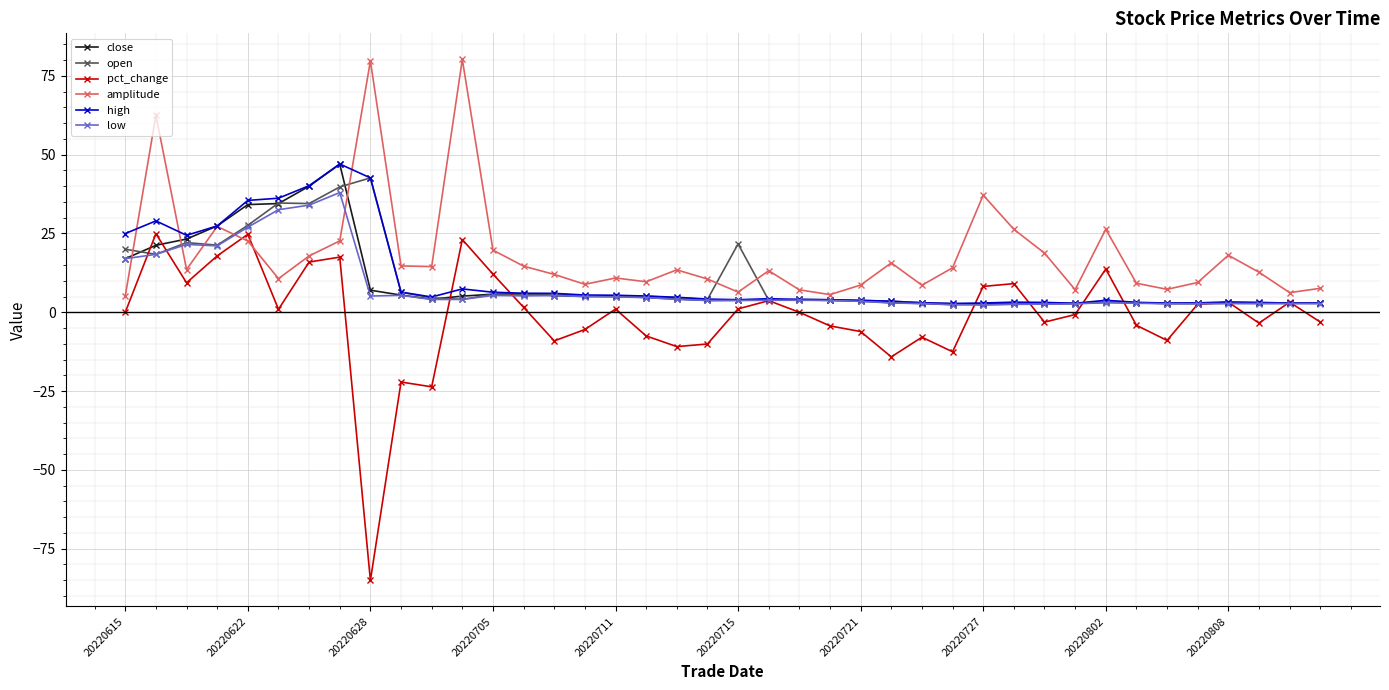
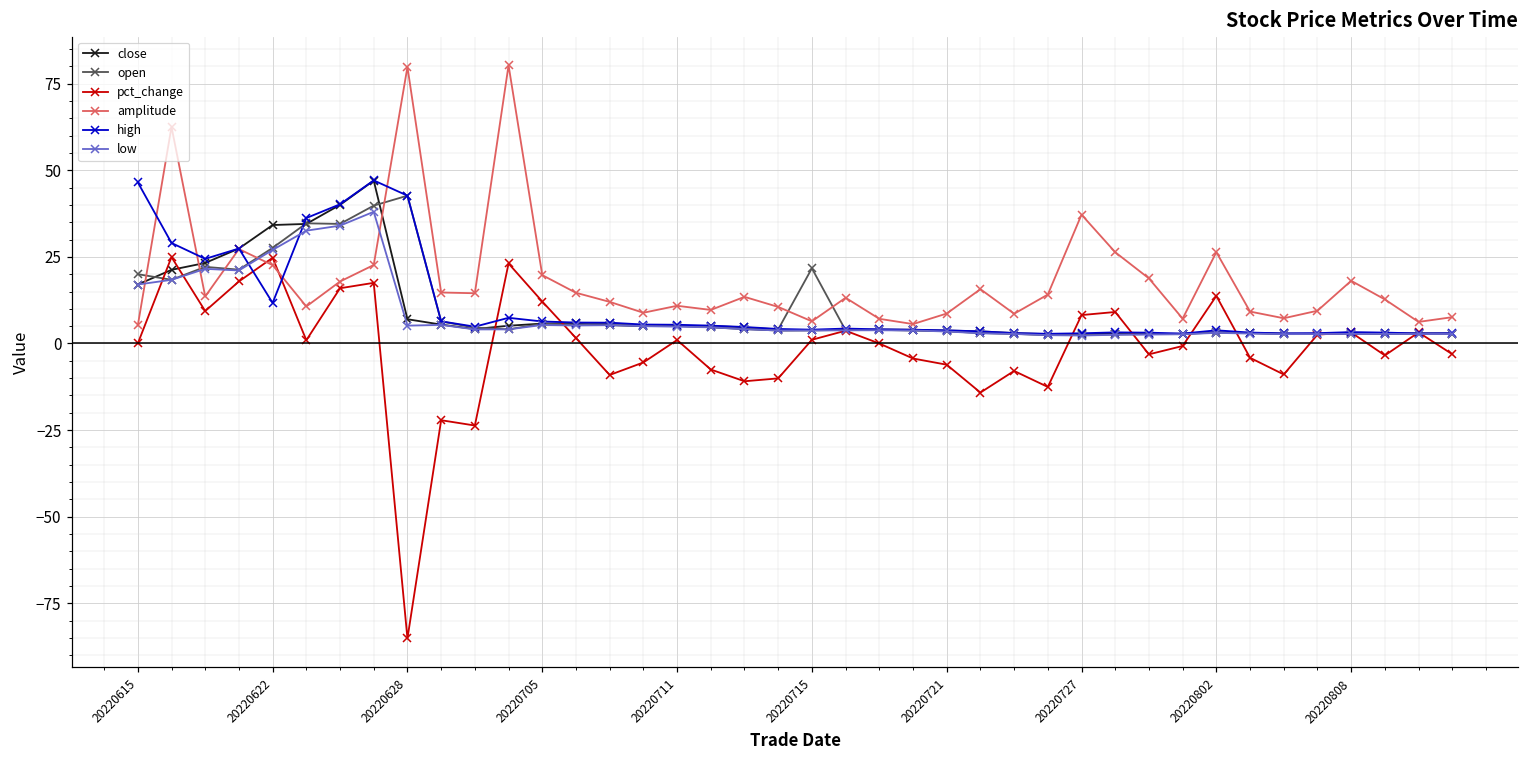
high, 20220615: 25 -> 46
high, 20220622: 36 -> 12
